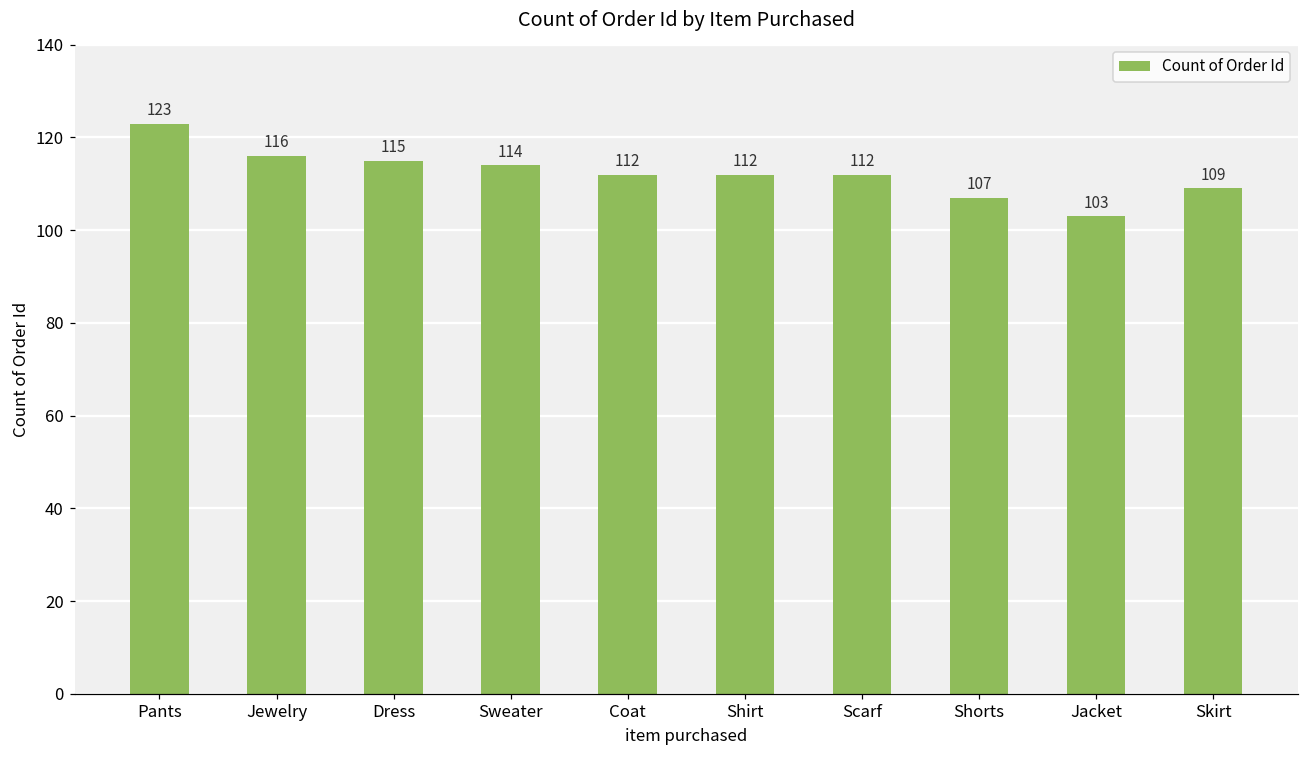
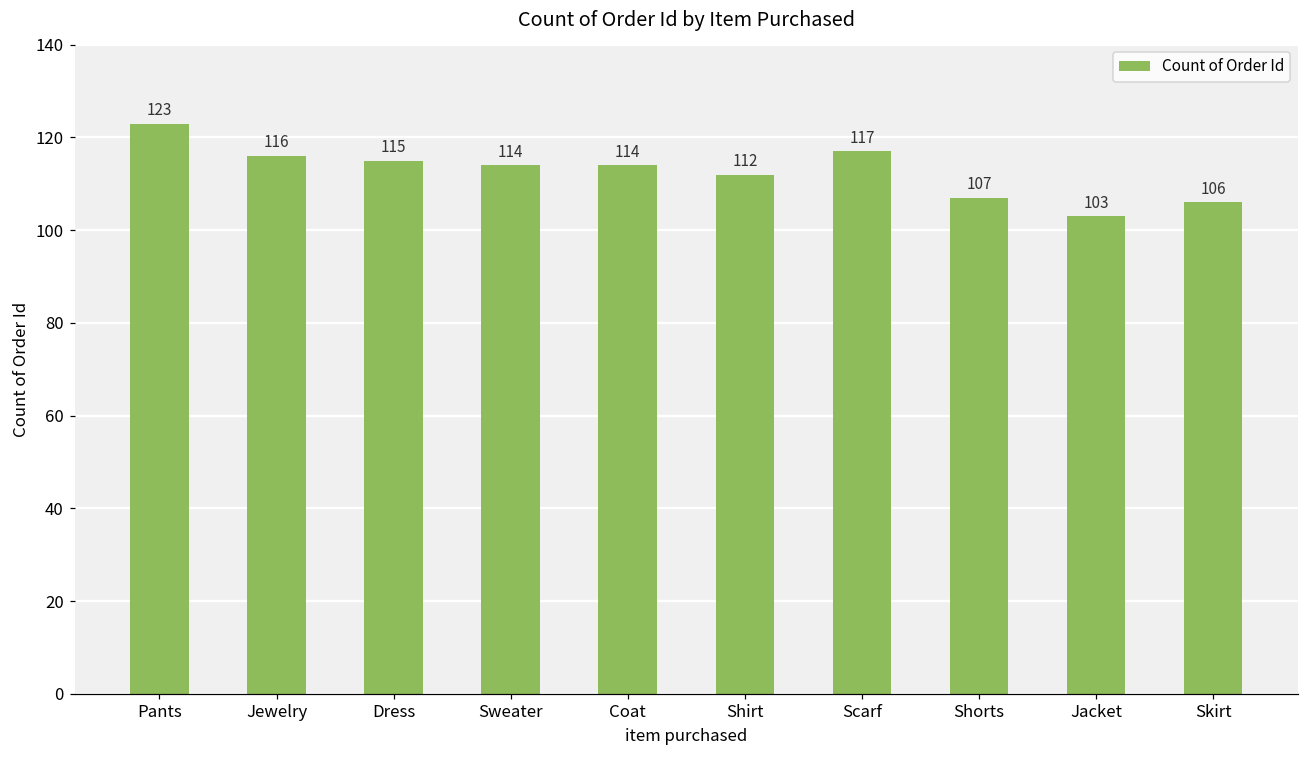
Coat: 112 -> 114
Scarf: 112 -> 117
Skirt: 109 -> 106
